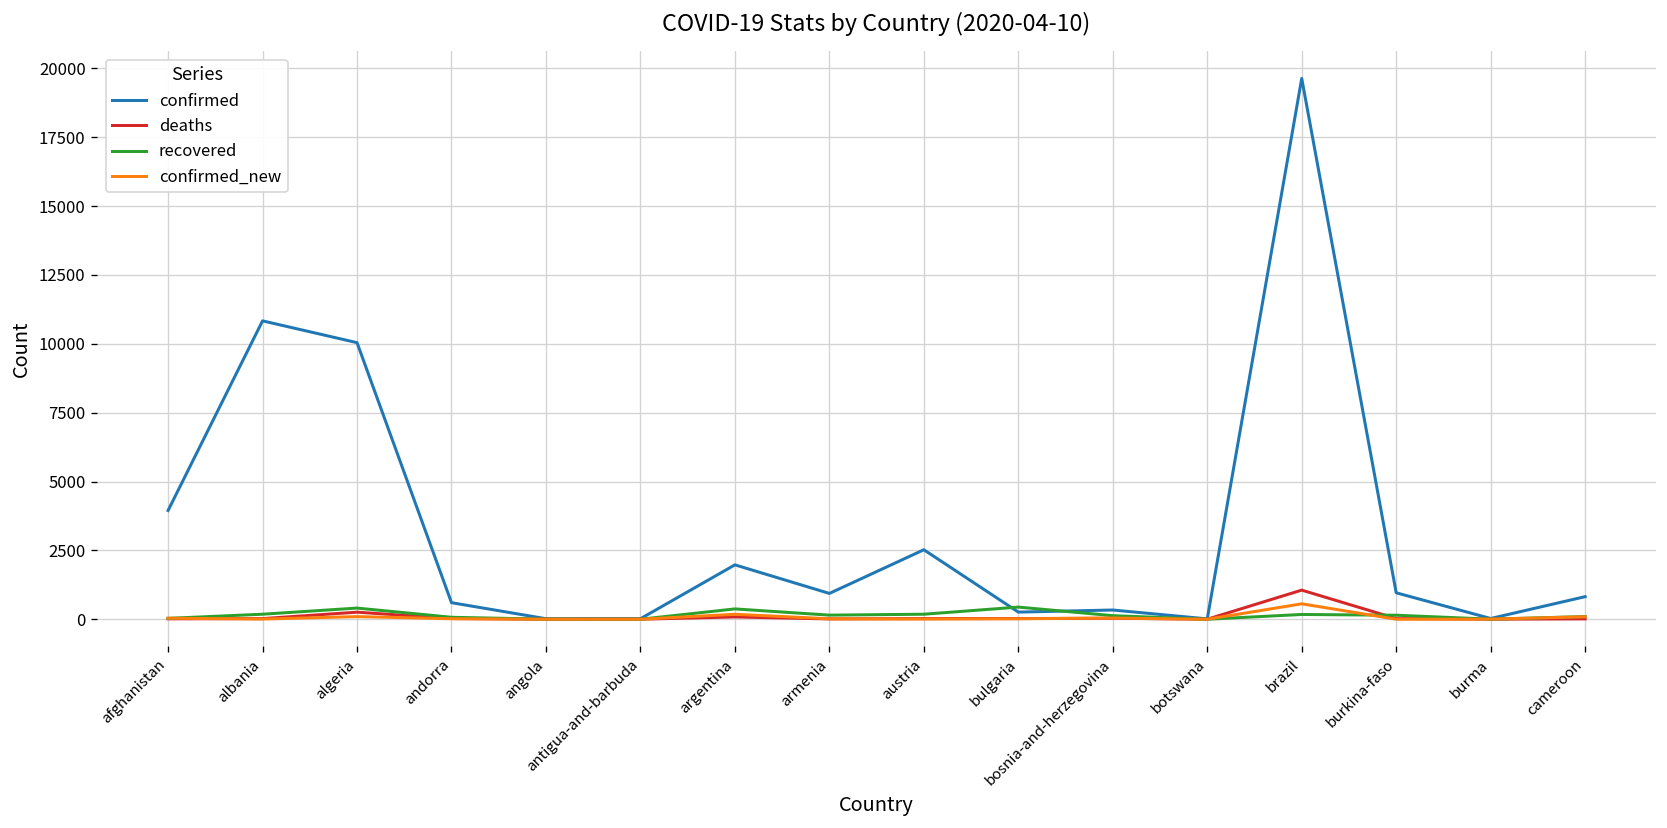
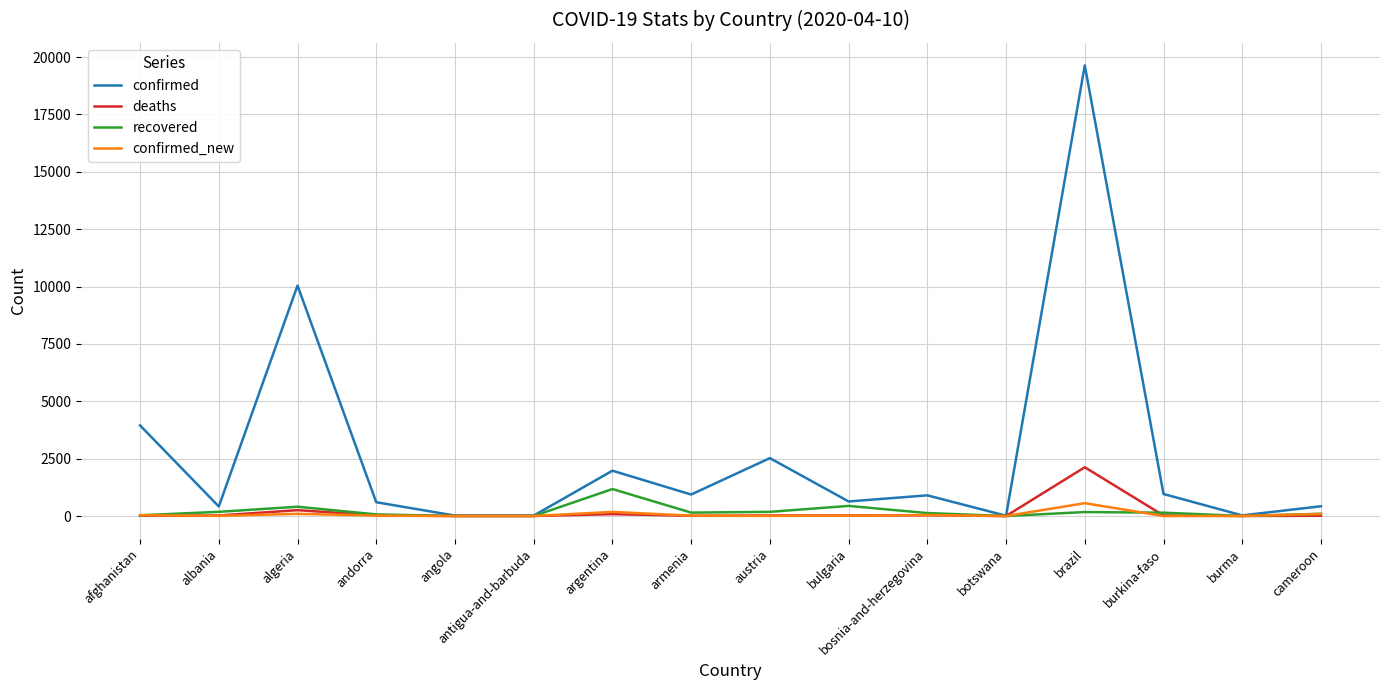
confirmed, albania: 10800 -> 400
recovered, argentina: 400 -> 1200
confirmed, bulgaria: 300 -> 600
confirmed, bosnia-and-herzegovina: 300 -> 900
deaths, brazil: 1100 -> 2100
confirmed, cameroon: 800 -> 400
